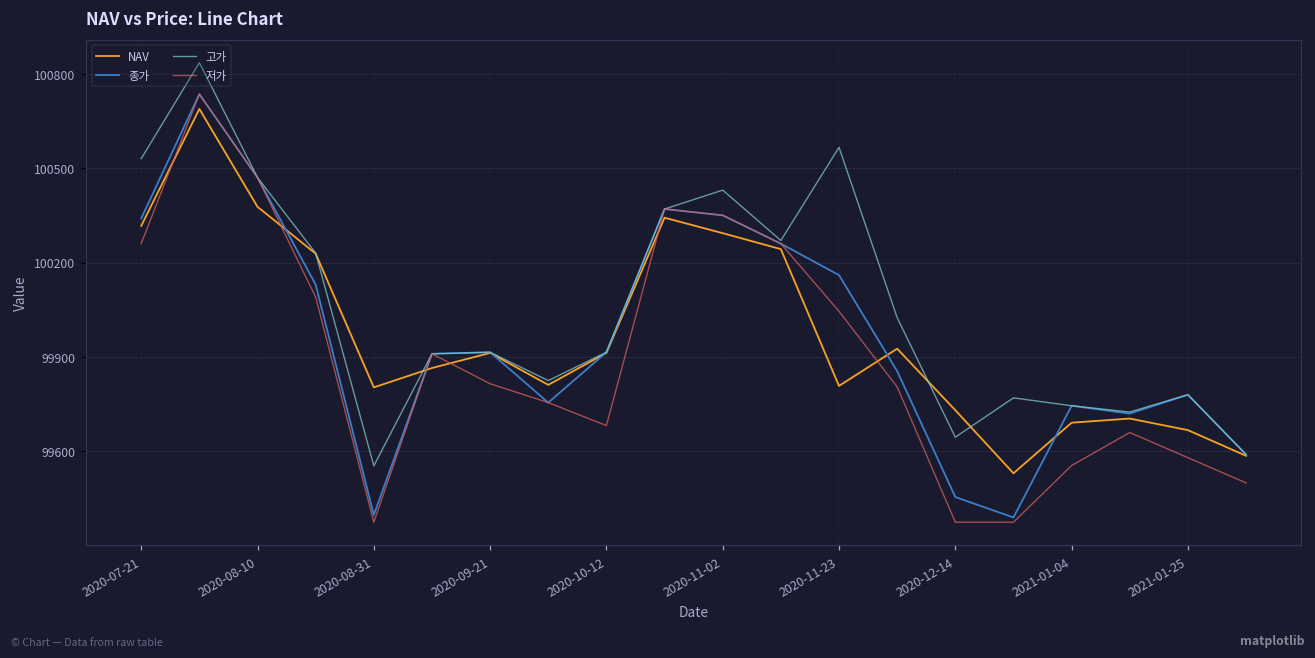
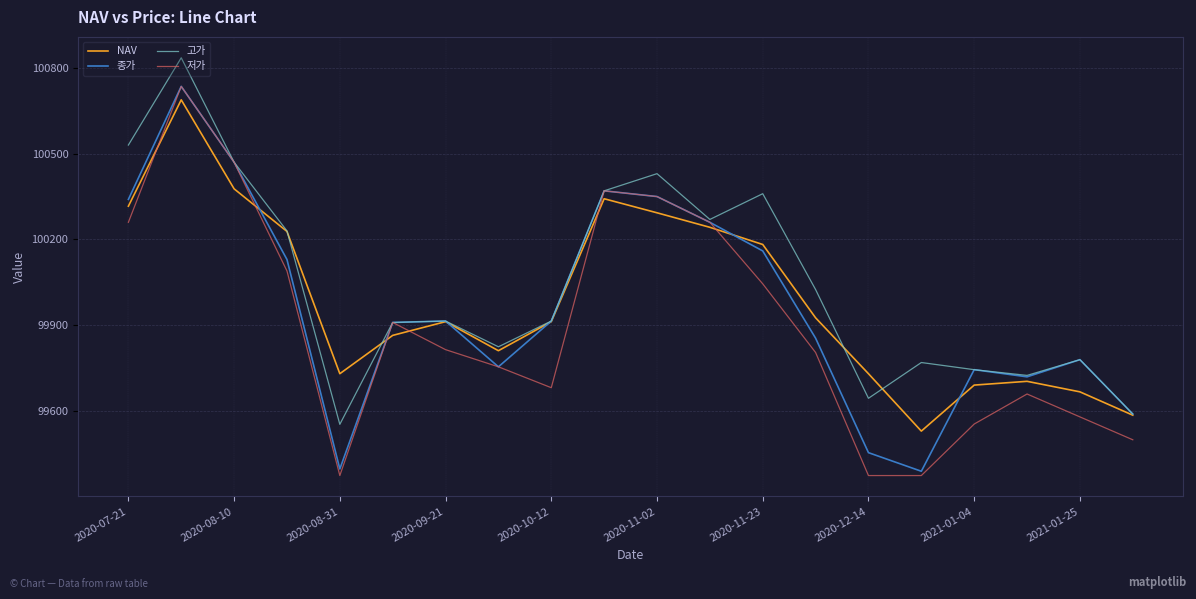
NAV, 2020-08-31: 99800 -> 99730
NAV, 2020-11-23: 99810 -> 100180
고가, 2020-11-23: 100570 -> 100360
